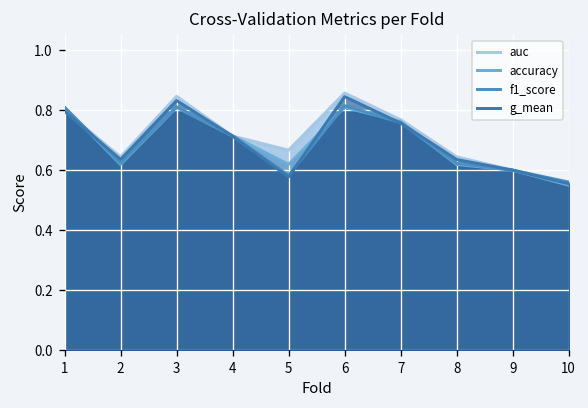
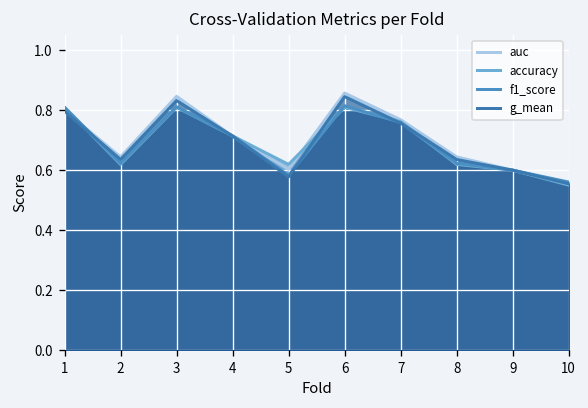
auc, 5: 0.67 -> 0.60
